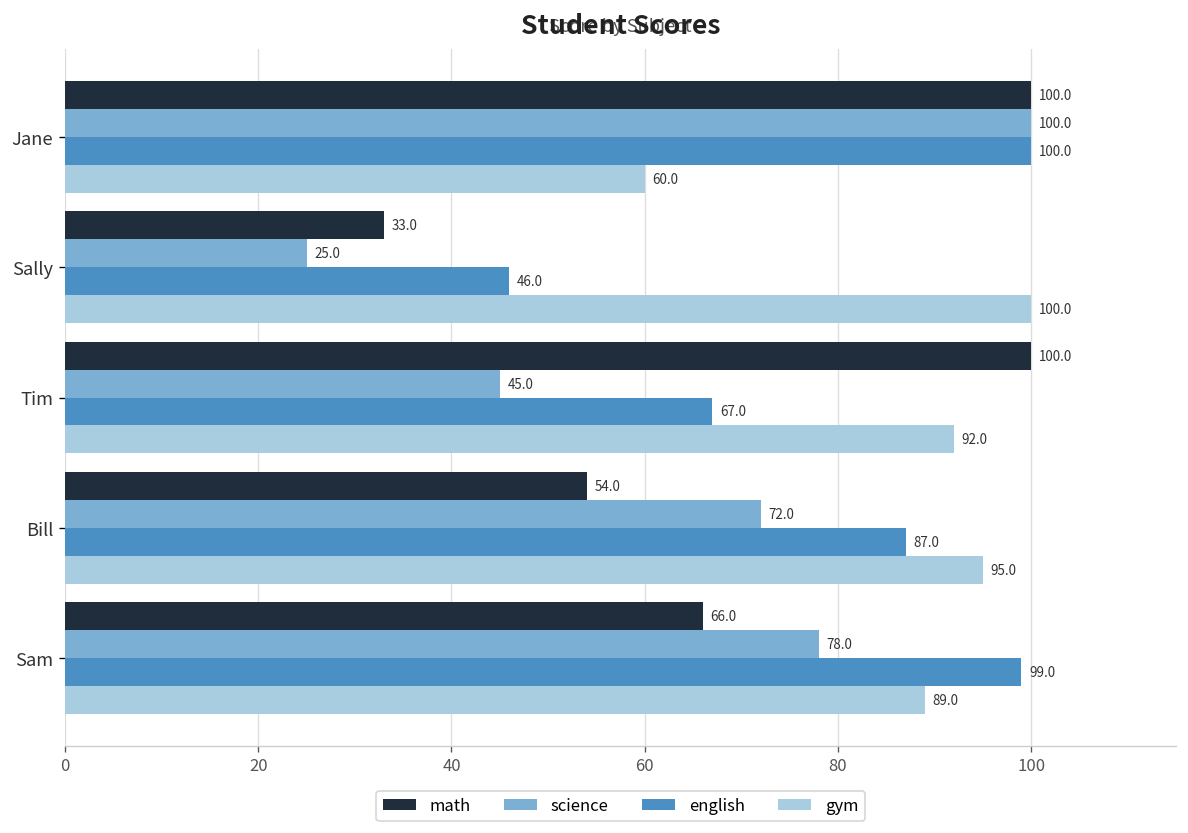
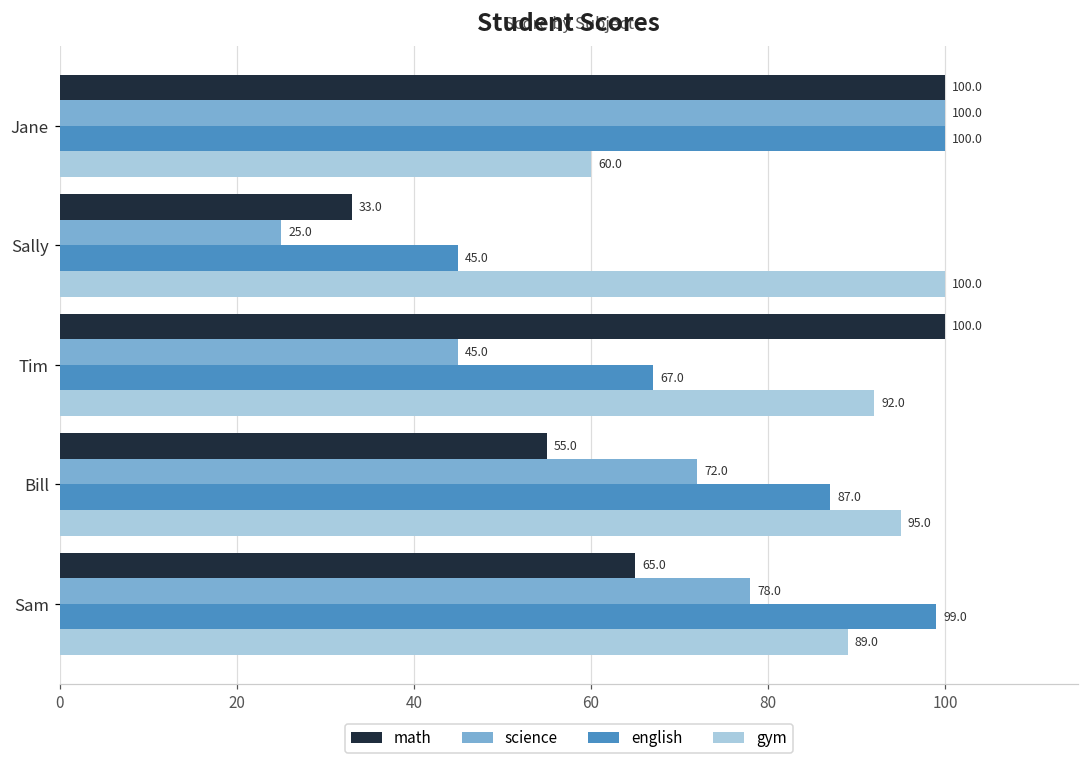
english, Sally: 46.0 -> 45.0
math, Bill: 54.0 -> 55.0
math, Sam: 66.0 -> 65.0
